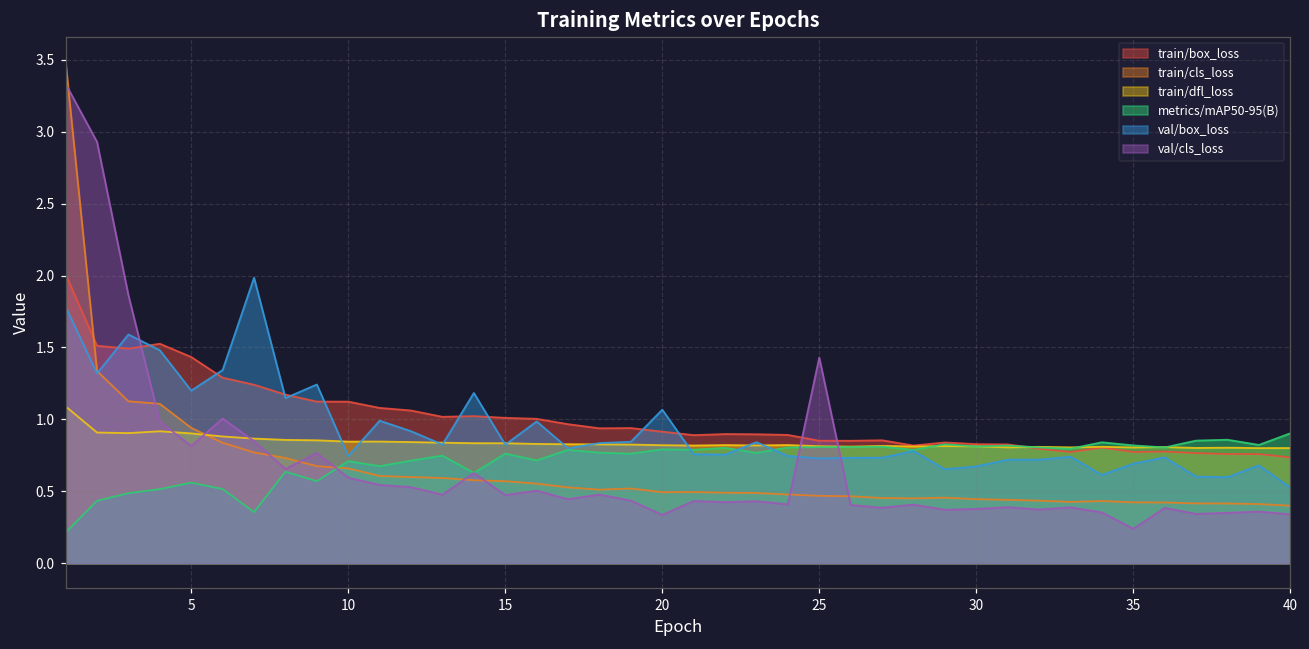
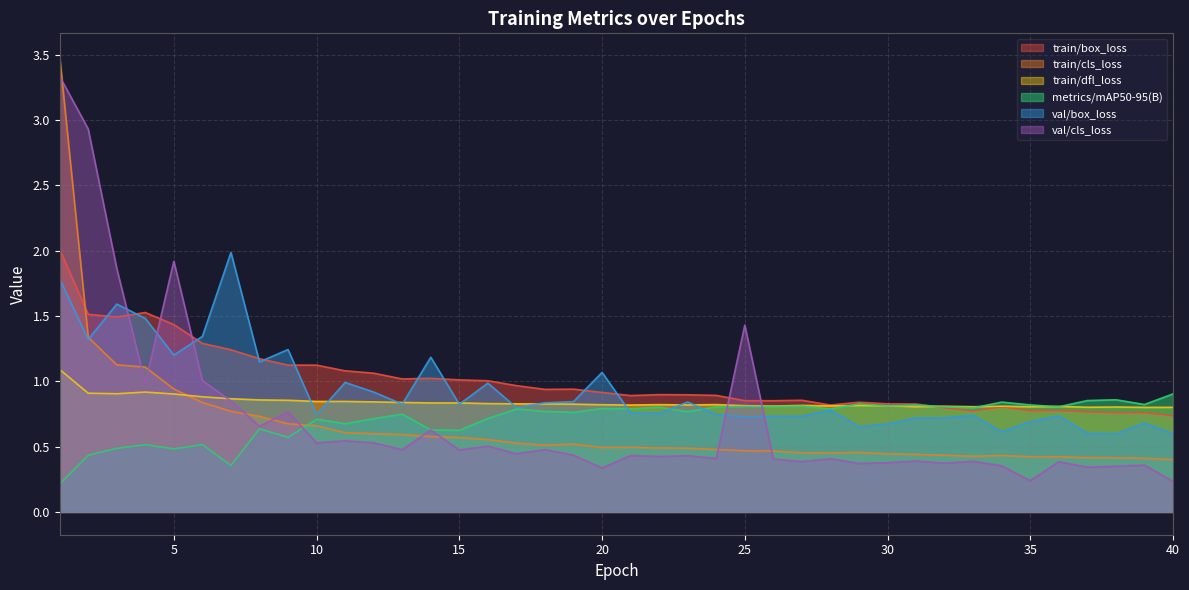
metrics/mAP50-95(B), 5: 0.56 -> 0.48
val/cls_loss, 5: 0.82 -> 1.92
val/cls_loss, 10: 0.59 -> 0.53
metrics/mAP50-95(B), 15: 0.76 -> 0.62
val/box_loss, 40: 0.53 -> 0.60
val/cls_loss, 40: 0.34 -> 0.23
